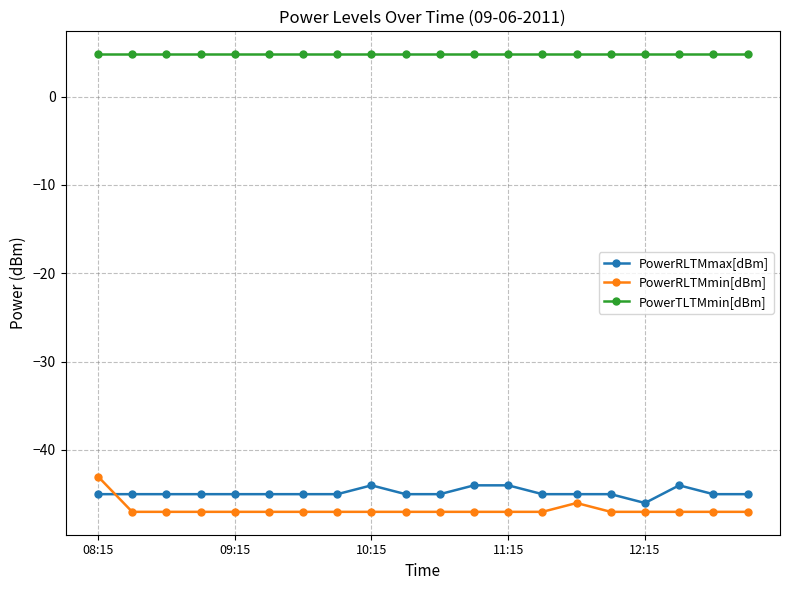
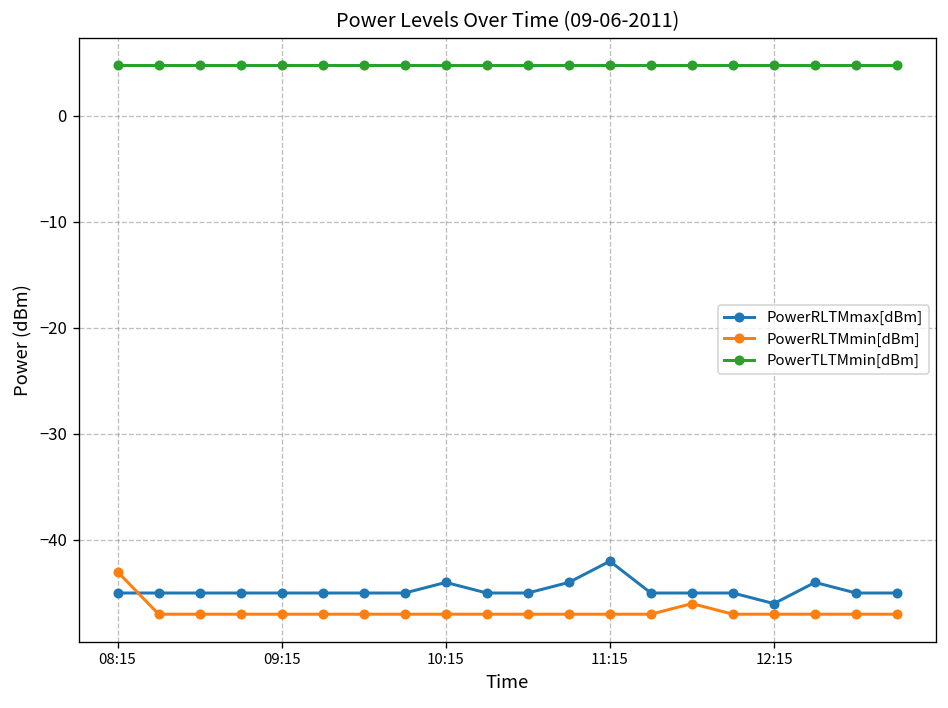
PowerRLTMmax[dBm], 11:15: -44 -> -42
